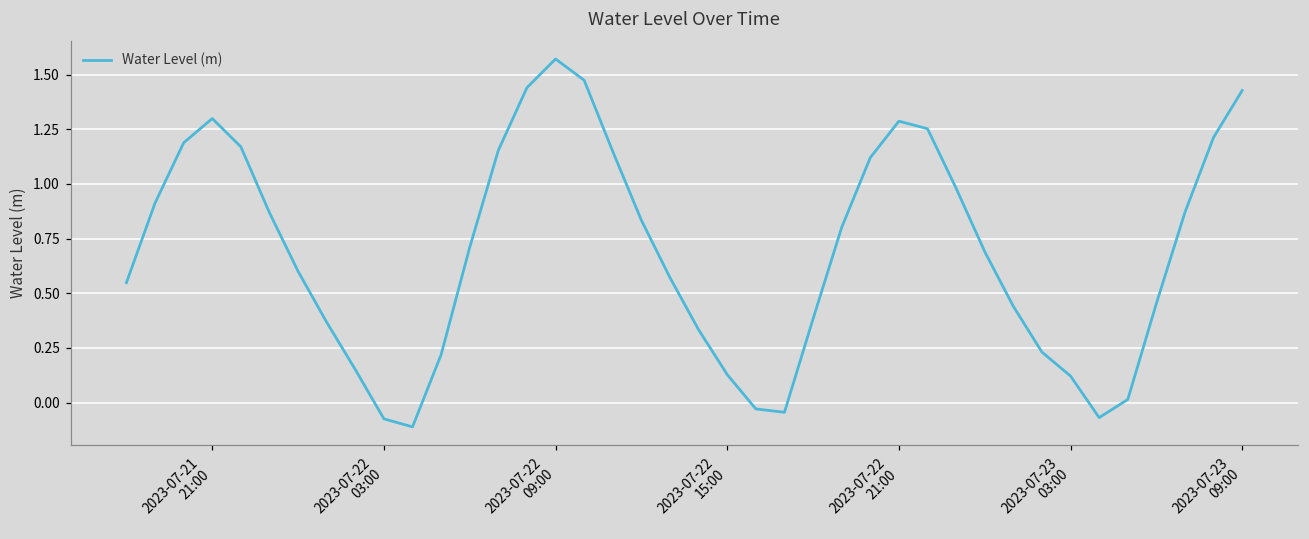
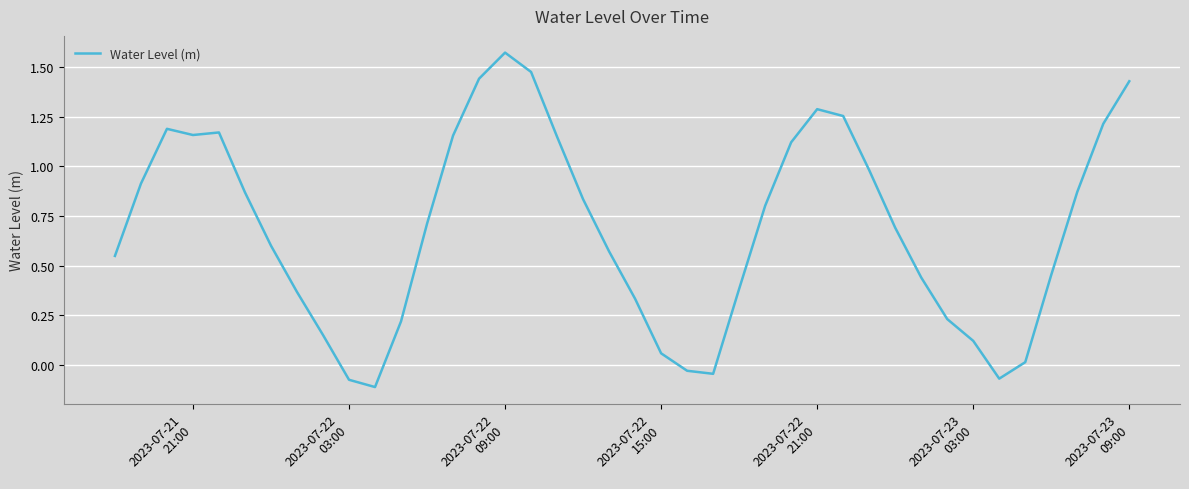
2023-07-21 21:00: 1.30 -> 1.16
2023-07-22 15:00: 0.13 -> 0.06
